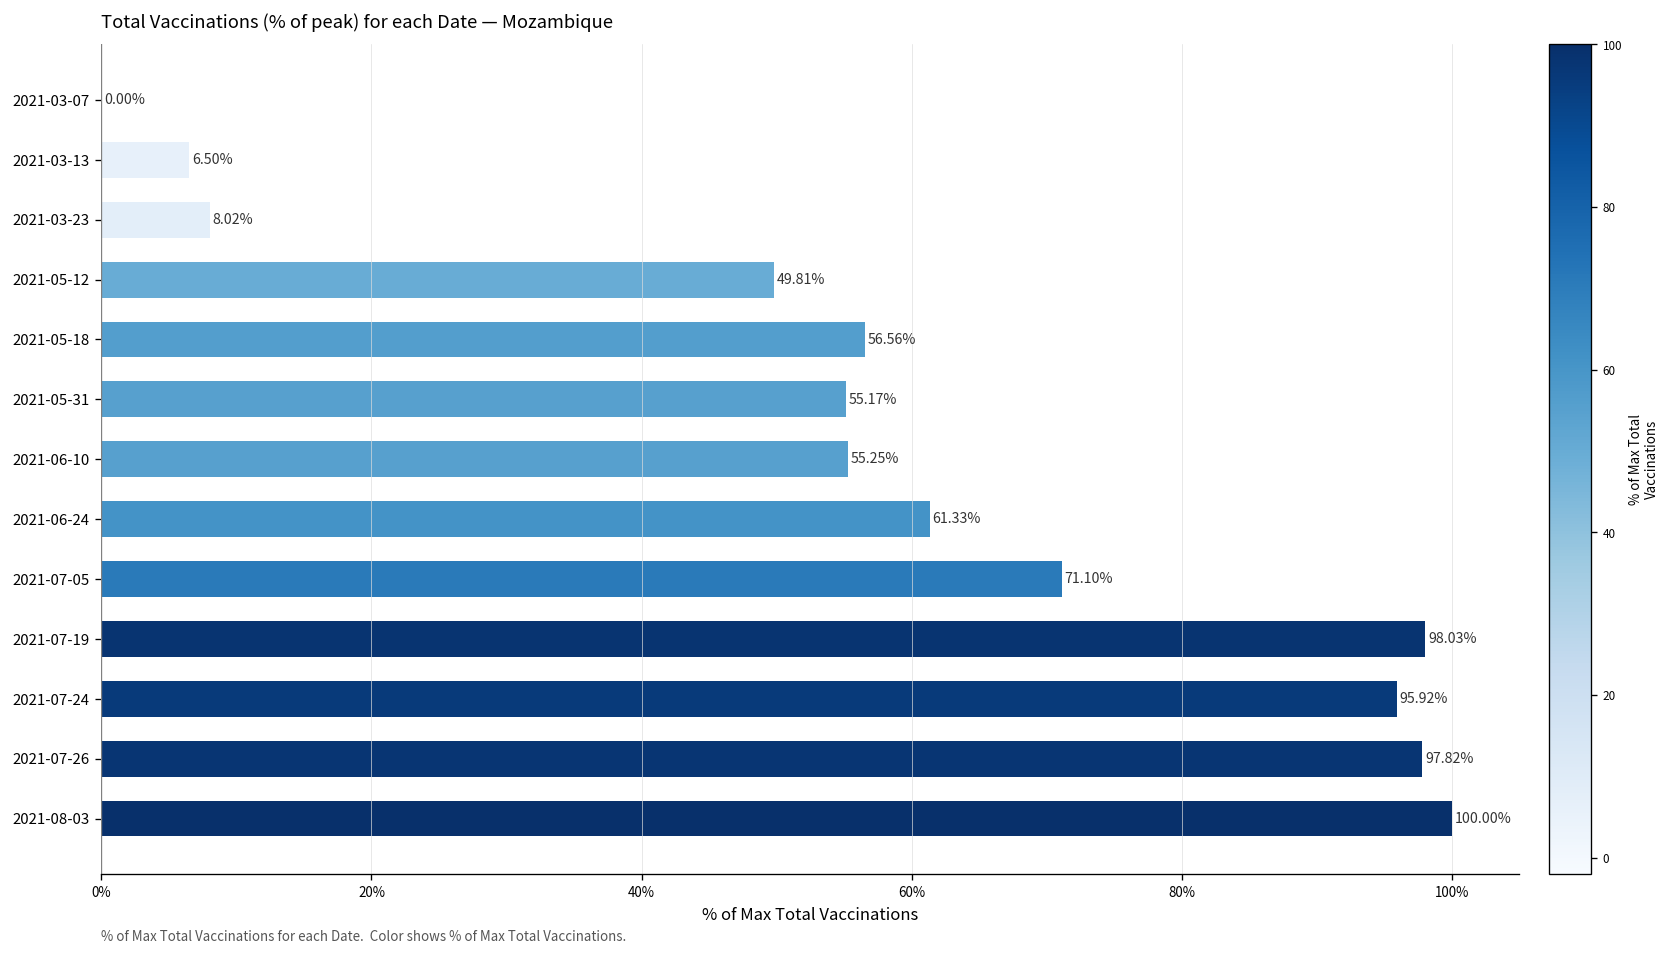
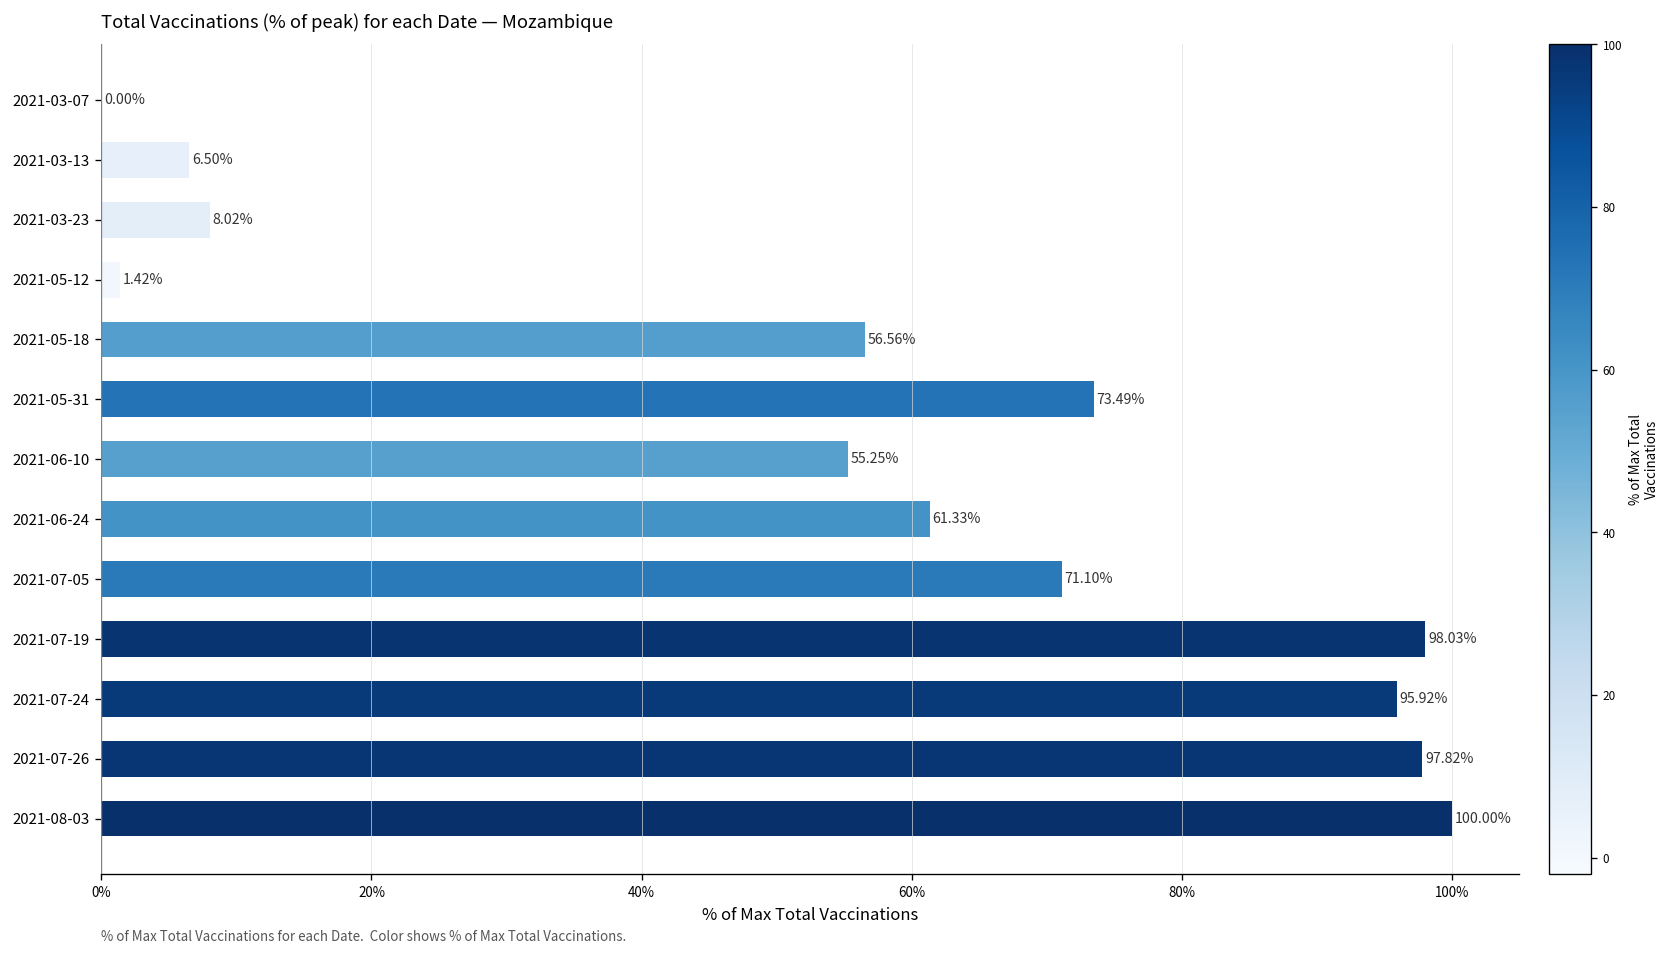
2021-05-12: 49.81% -> 1.42%
2021-05-31: 55.17% -> 73.49%
